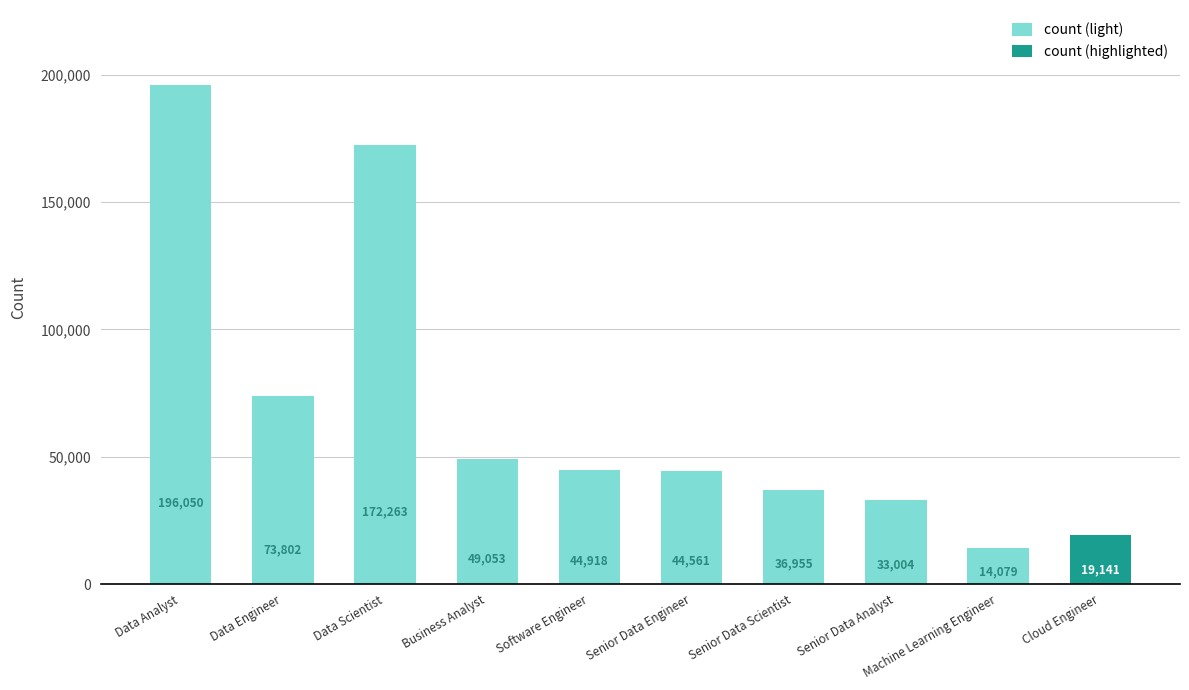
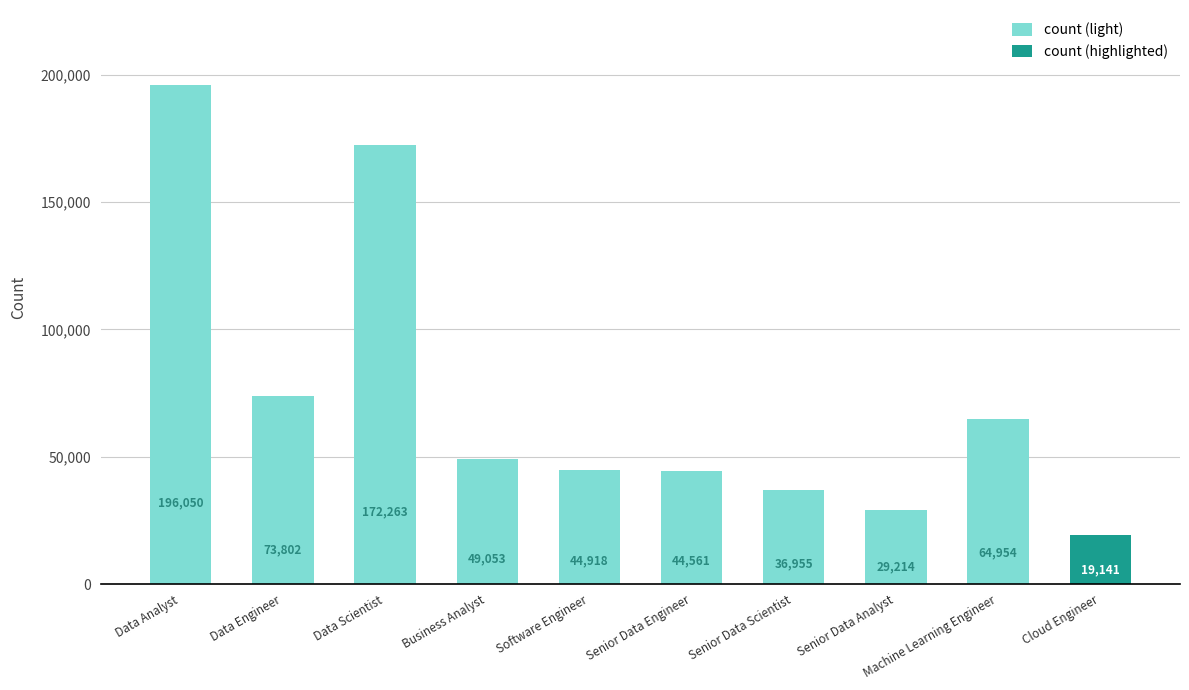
Senior Data Analyst: 33,004 -> 29,214
Machine Learning Engineer: 14,079 -> 64,954
